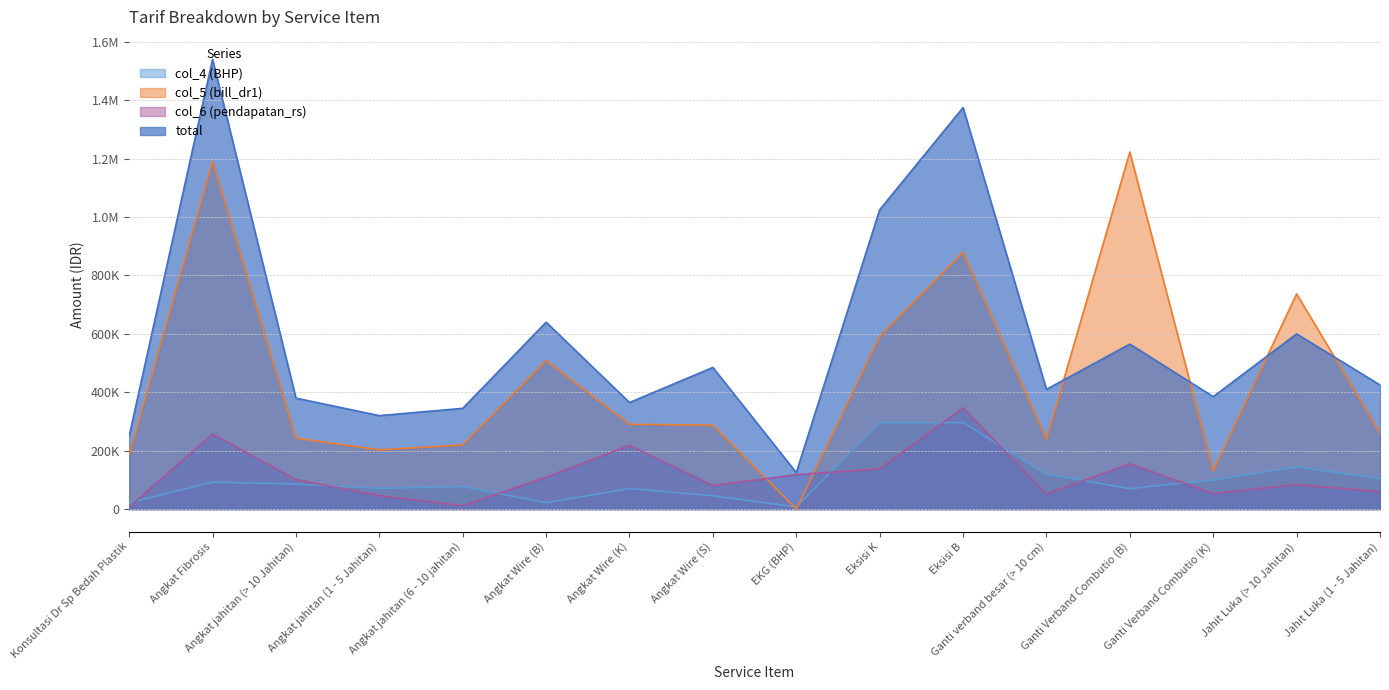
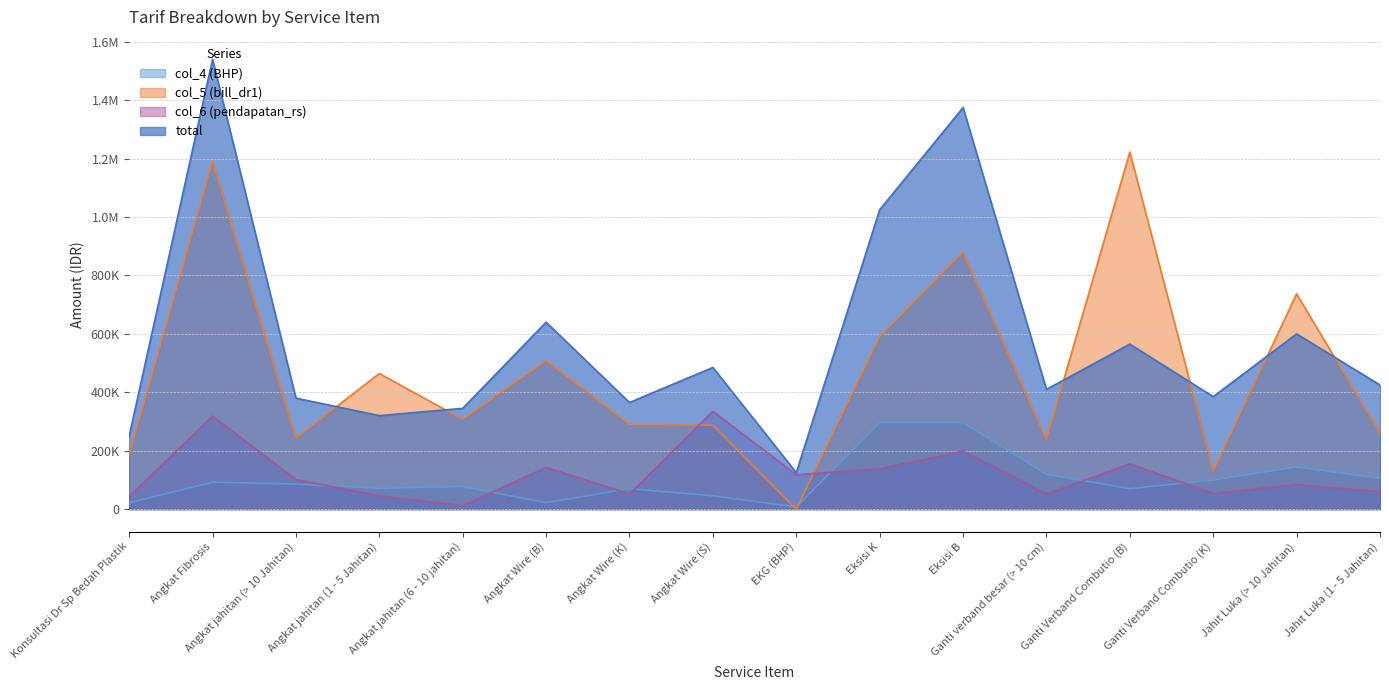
col_6 (pendapatan_rs), Konsultasi Dr Sp Bedah Plastik: 10000 -> 40000
col_6 (pendapatan_rs), Angkat Fibrosis: 260000 -> 320000
col_5 (bill_dr1), Angkat jahitan (1 - 5 Jahitan): 200000 -> 460000
col_5 (bill_dr1), Angkat jahitan (6 - 10 jahitan): 220000 -> 310000
col_6 (pendapatan_rs), Angkat Wire (B): 110000 -> 140000
col_6 (pendapatan_rs), Angkat Wire (K): 220000 -> 50000
col_6 (pendapatan_rs), Angkat Wire (S): 80000 -> 330000
col_6 (pendapatan_rs), Eksisi B: 350000 -> 200000
